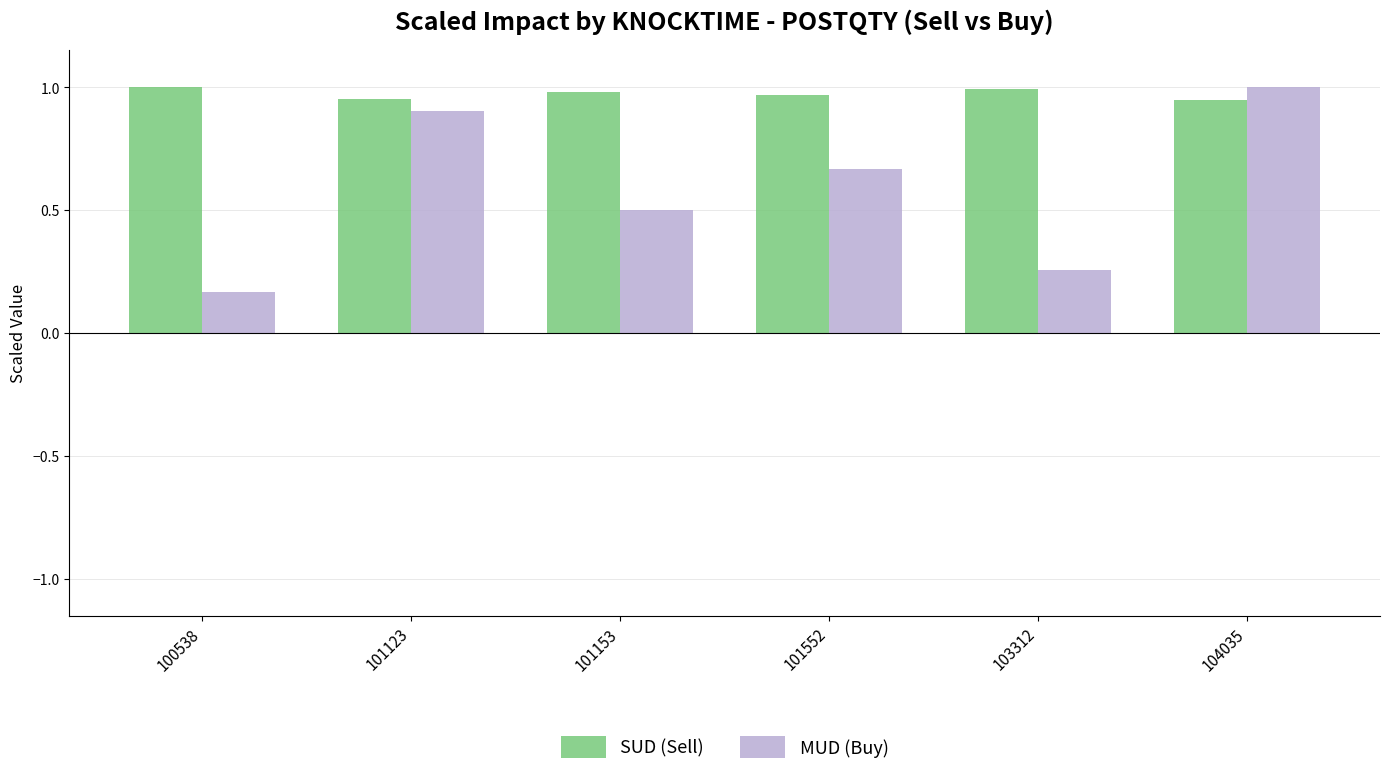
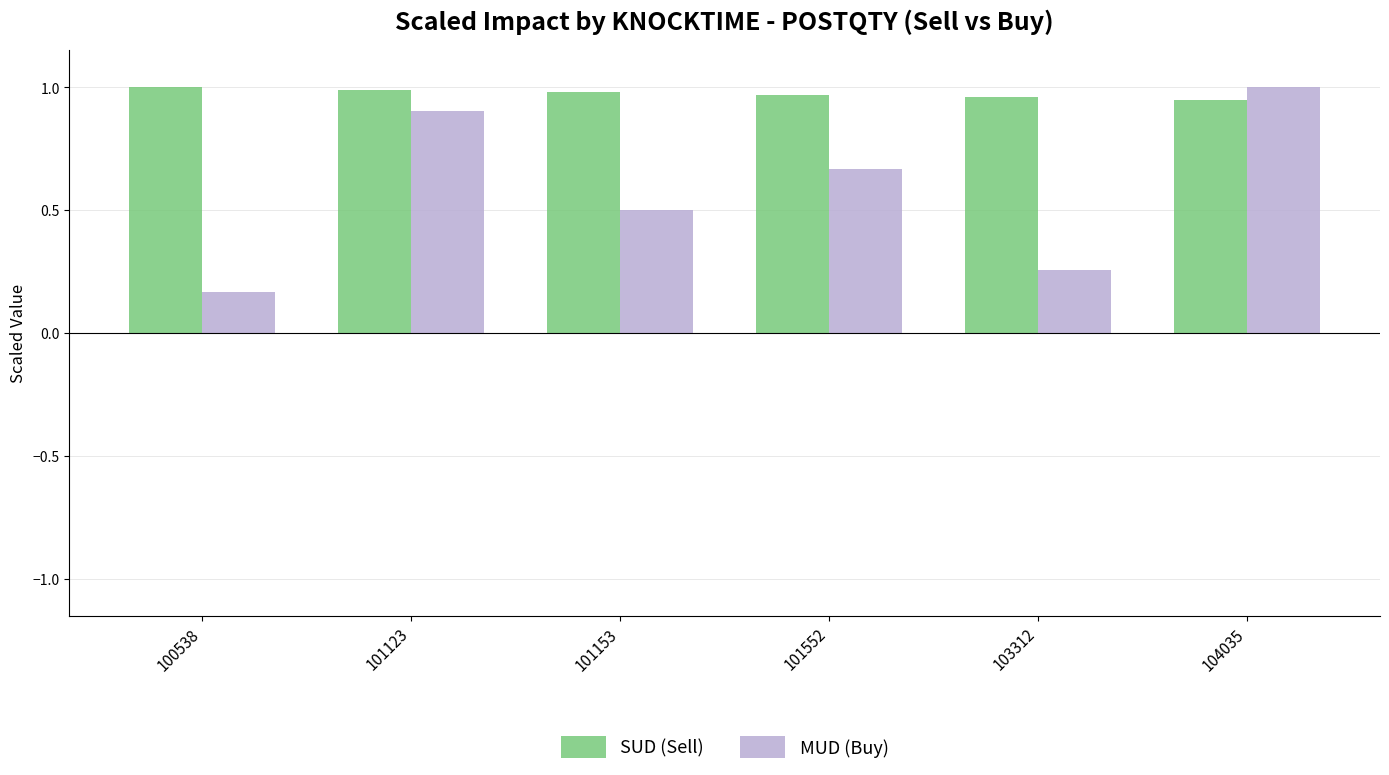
SUD (Sell), 101123: 0.95 -> 0.99
SUD (Sell), 103312: 0.99 -> 0.96
